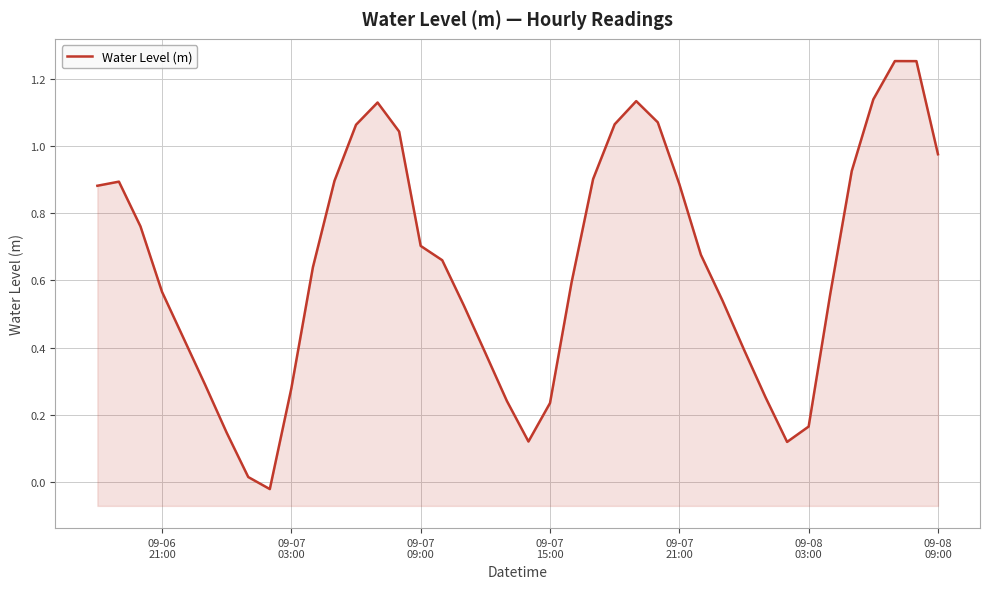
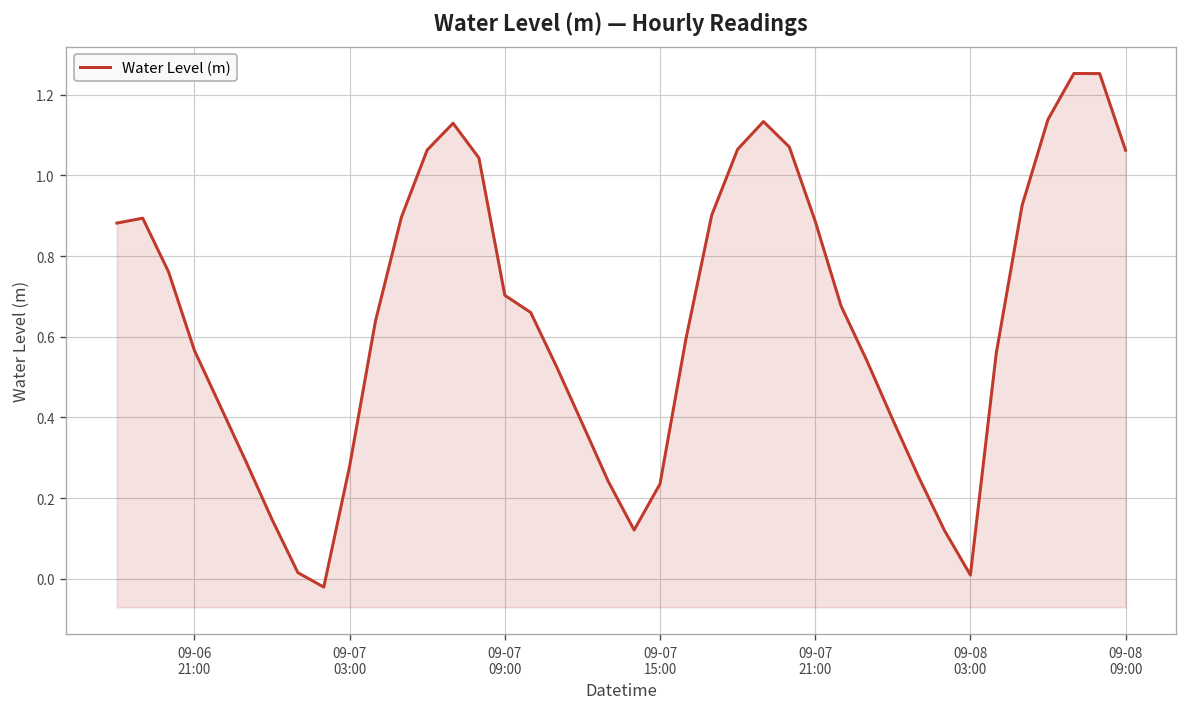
09-08 03:00: 0.17 -> 0.01
09-08 09:00: 0.98 -> 1.06
